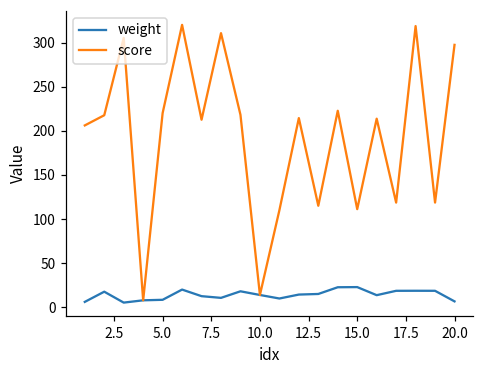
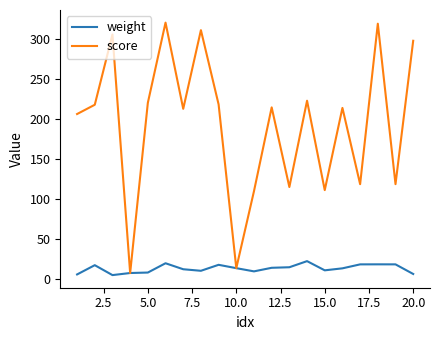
weight, 15.0: 20 -> 10
